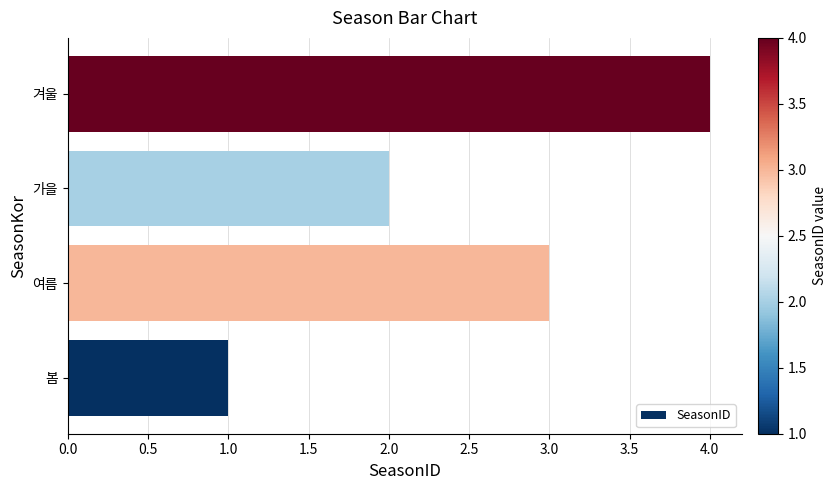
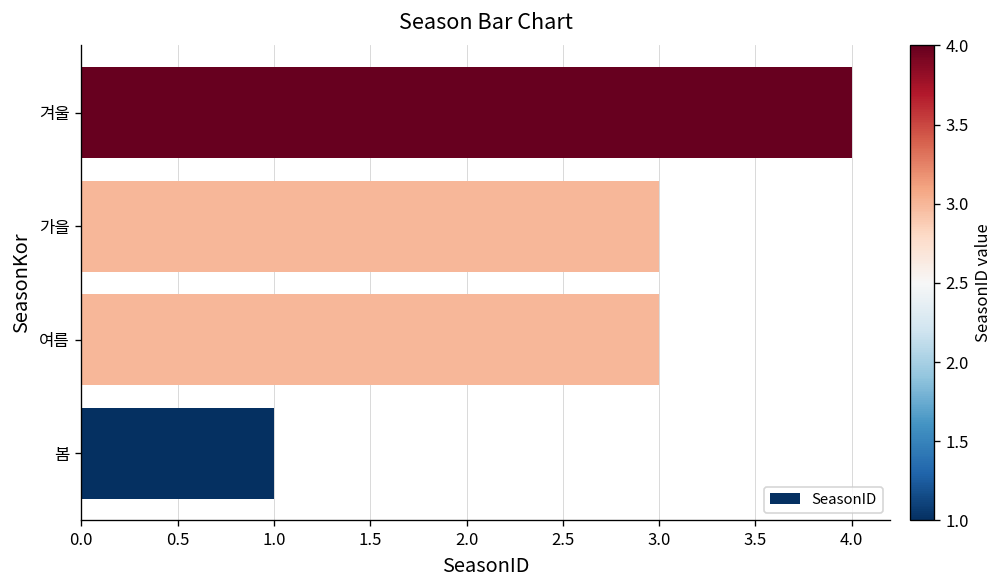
가을: 2 -> 3
